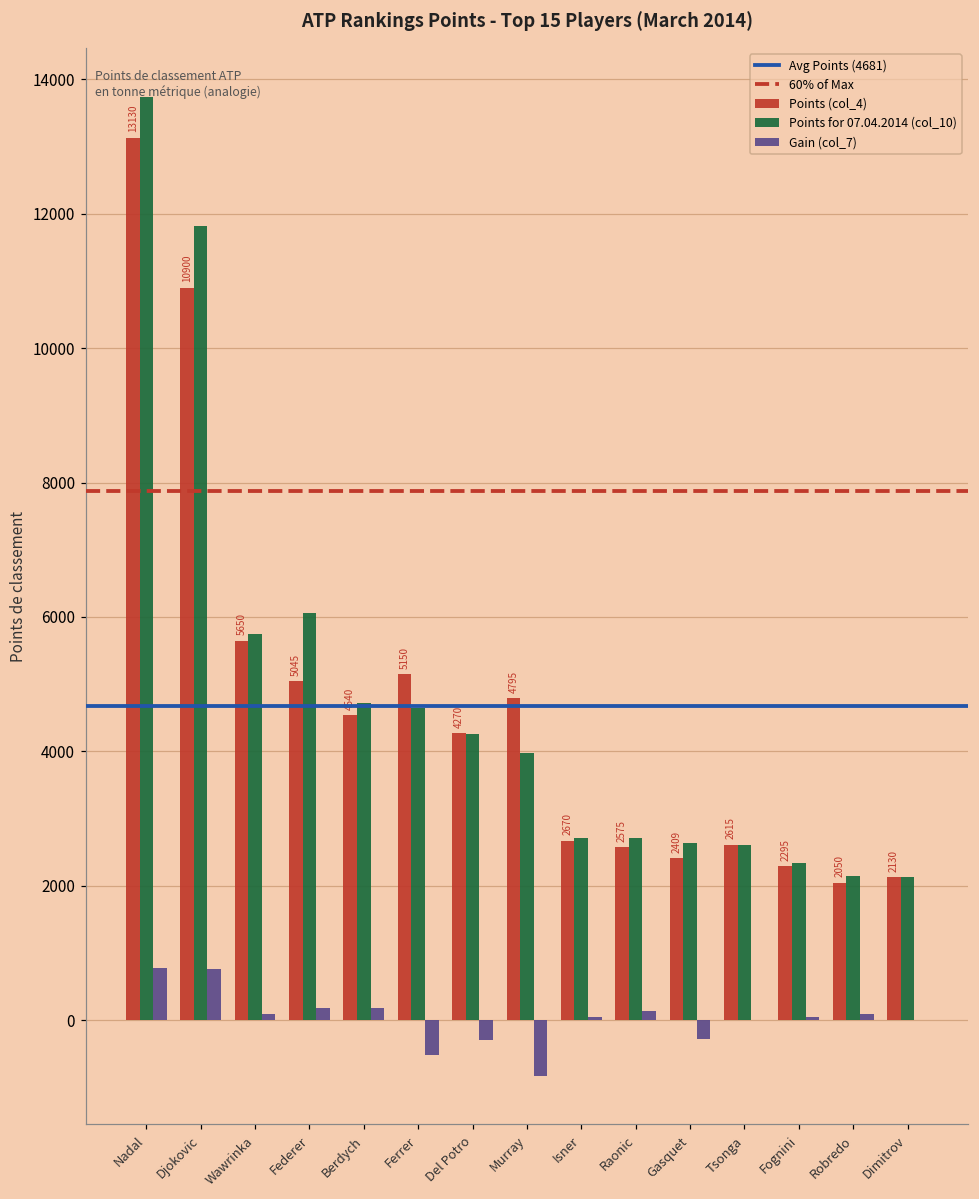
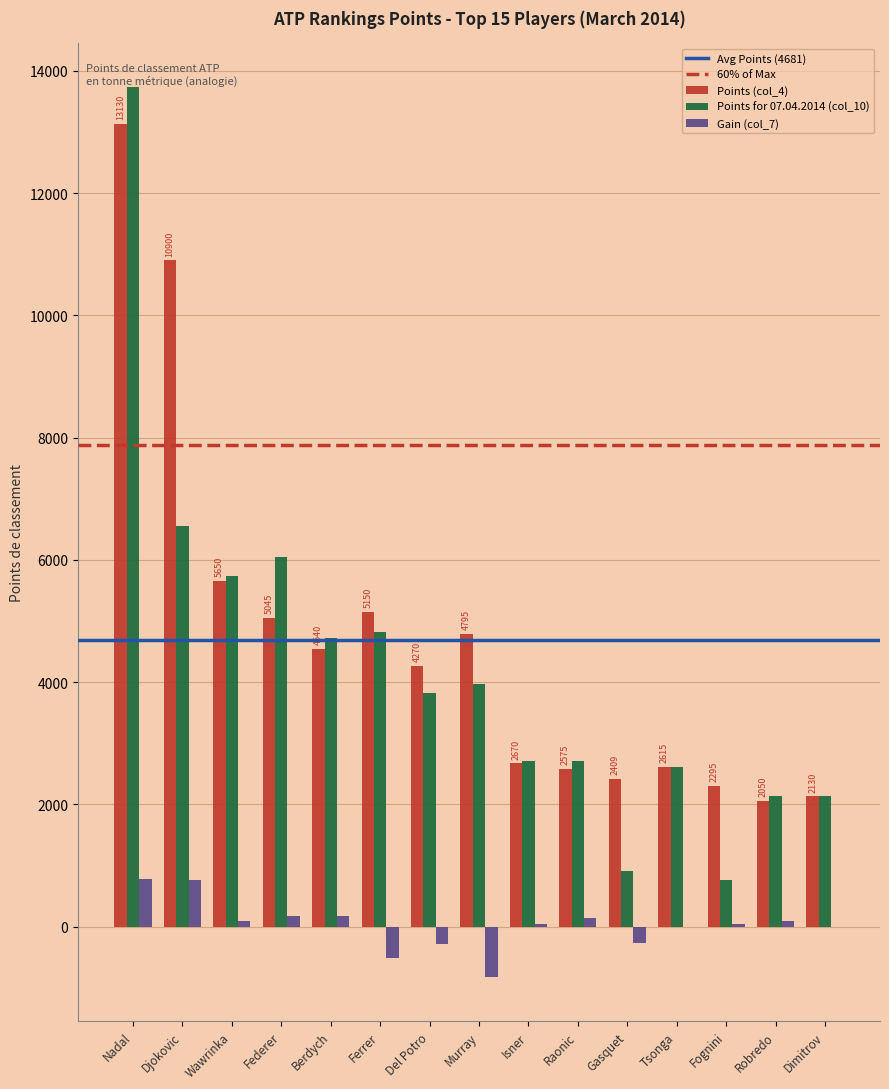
Points for 07.04.2014 (col_10), Djokovic: 11800 -> 6500
Points for 07.04.2014 (col_10), Ferrer: 4600 -> 4800
Points for 07.04.2014 (col_10), Del Potro: 4300 -> 3800
Points for 07.04.2014 (col_10), Gasquet: 2600 -> 900
Points for 07.04.2014 (col_10), Fognini: 2300 -> 800
